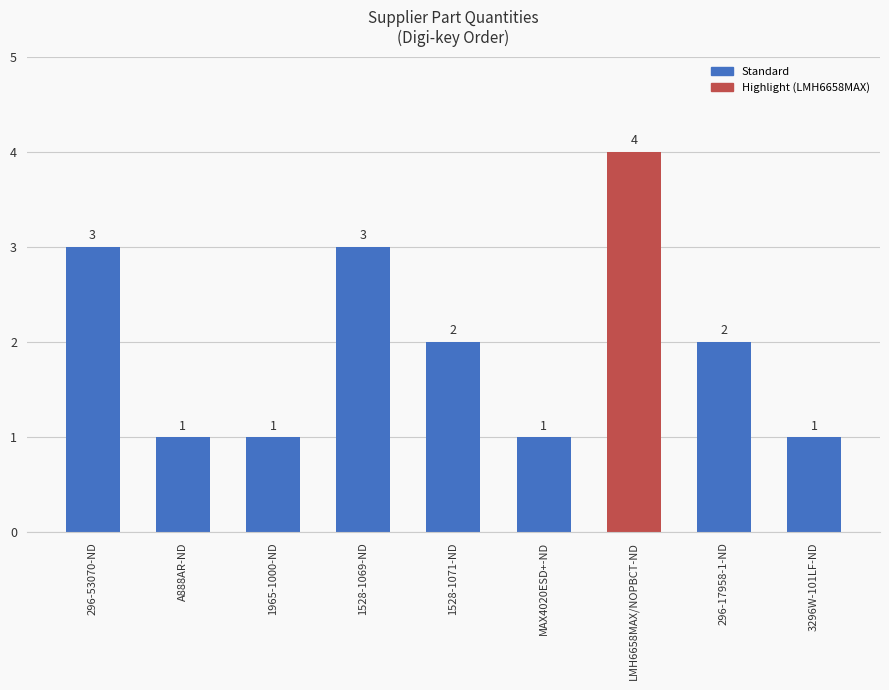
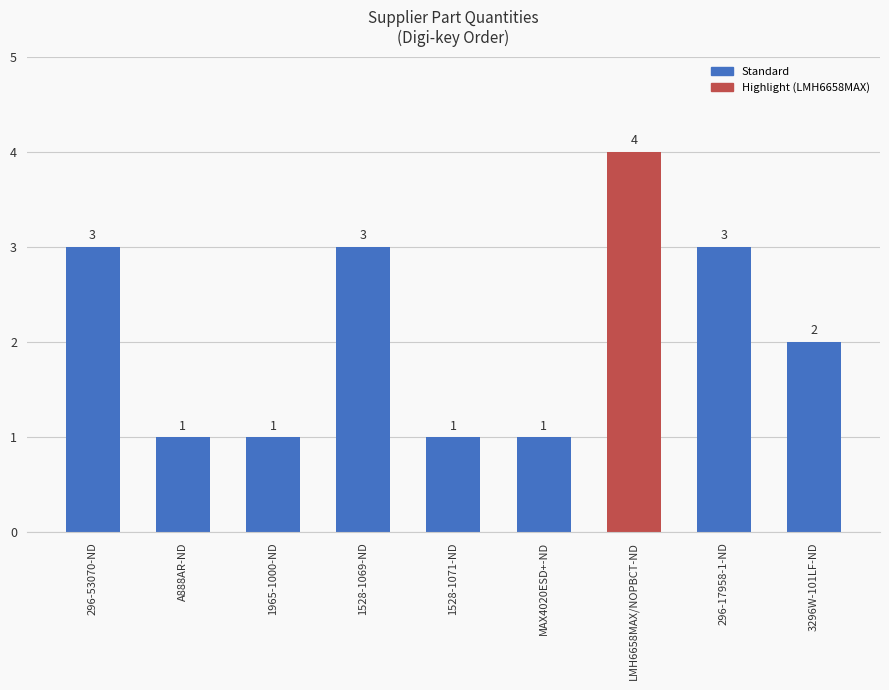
1528-1071-ND: 2 -> 1
296-17958-1-ND: 2 -> 3
3296W-101LF-ND: 1 -> 2
